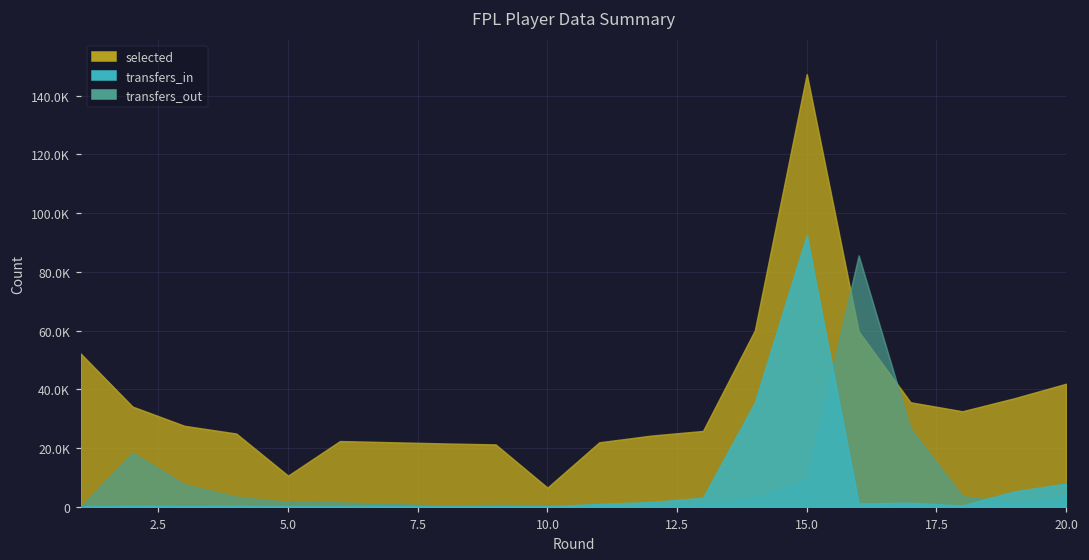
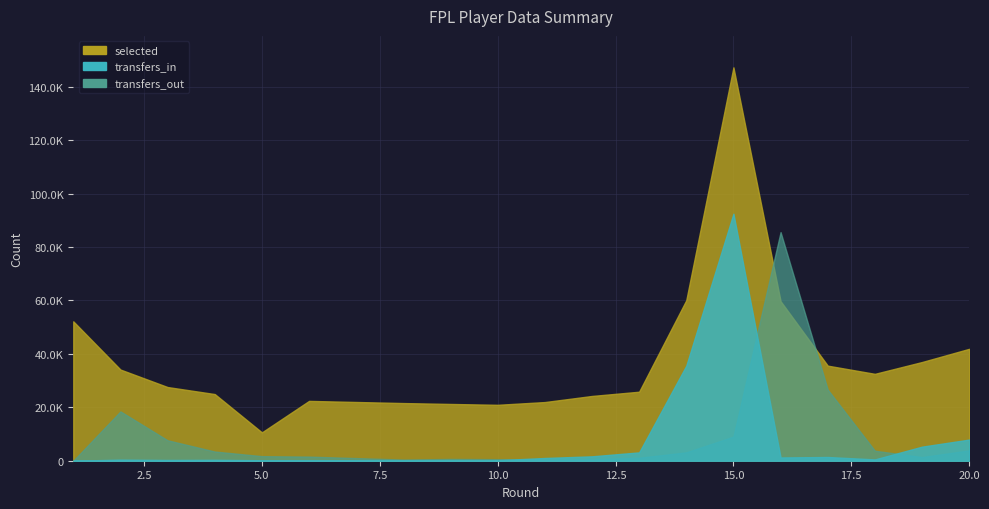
selected, 10.0: 7000 -> 21000
